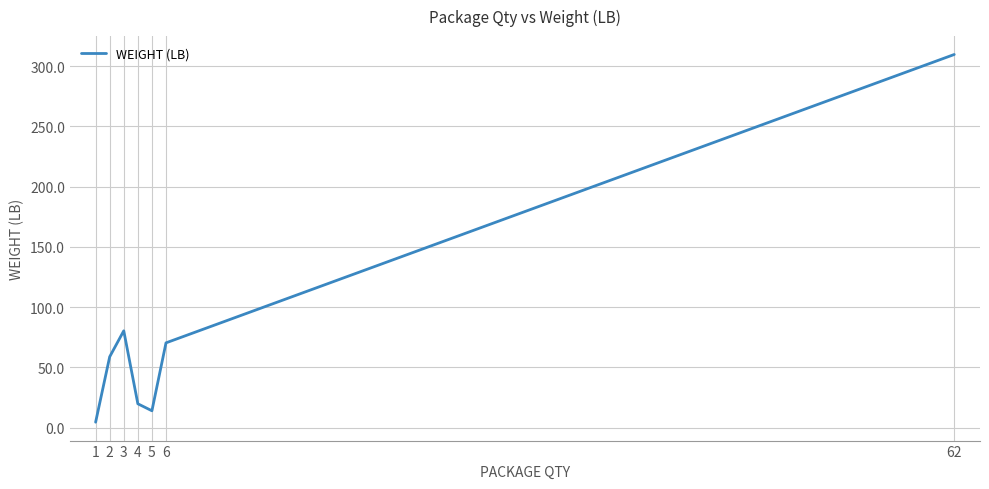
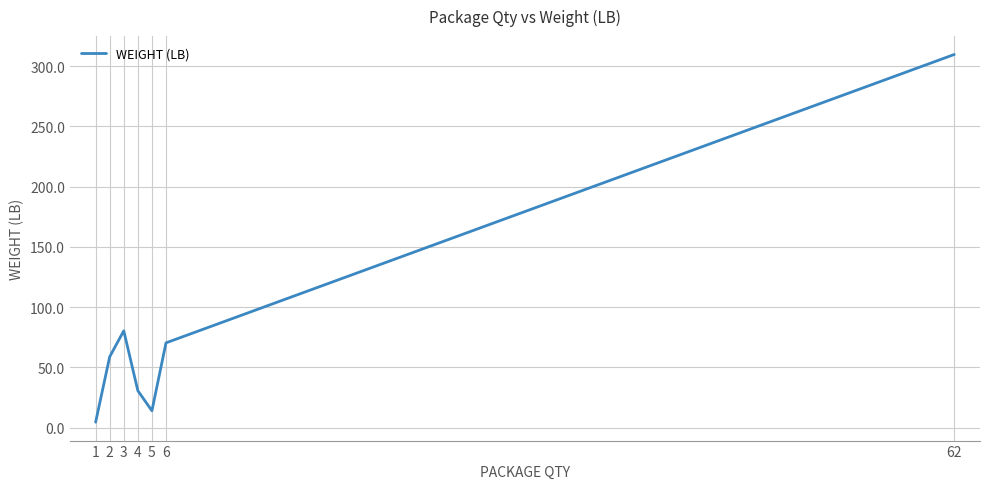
4: 20 -> 31
